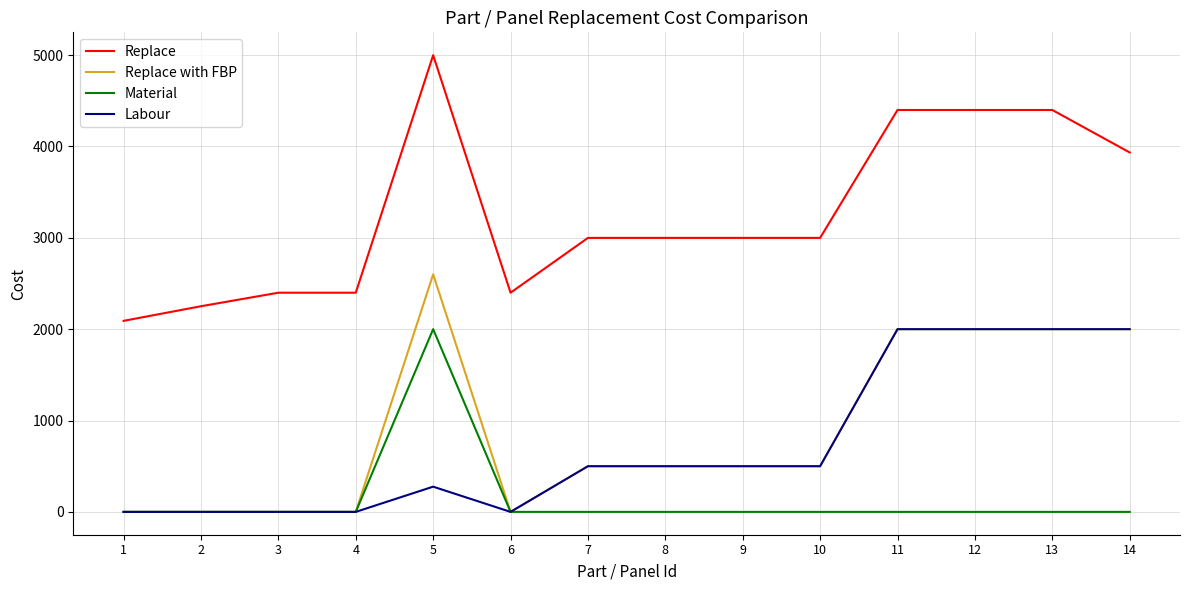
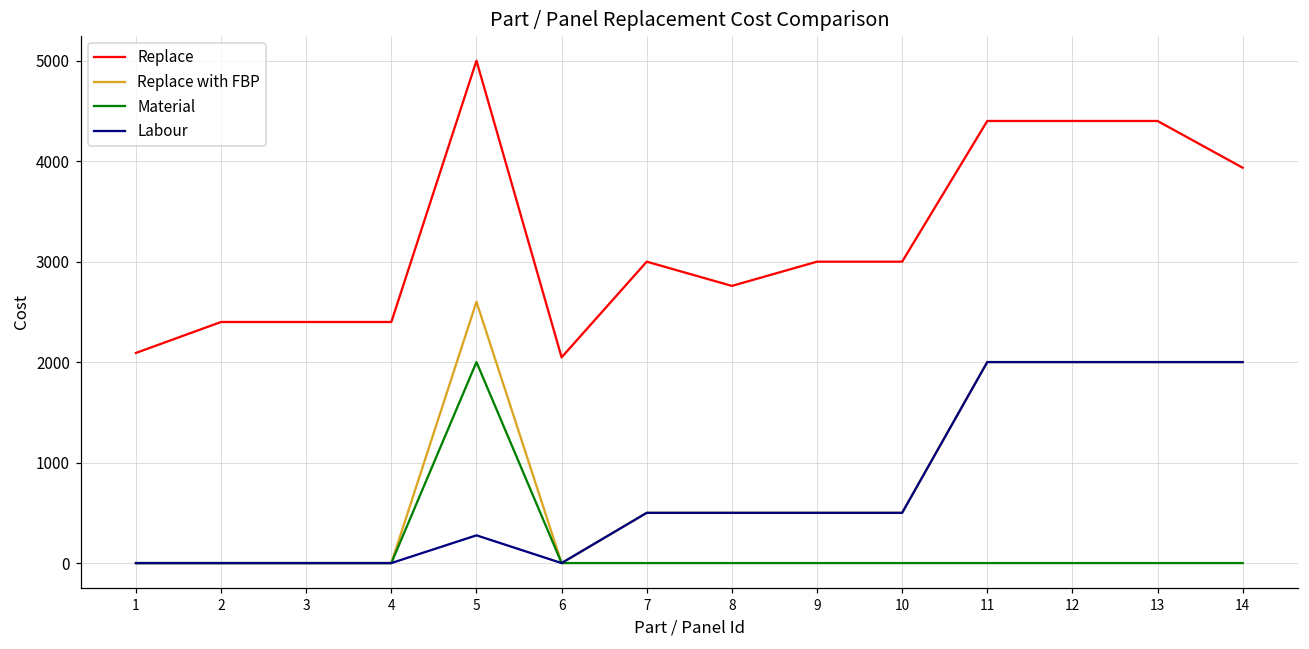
Replace, 2: 2300 -> 2400
Replace, 6: 2400 -> 2000
Replace, 8: 3000 -> 2800
